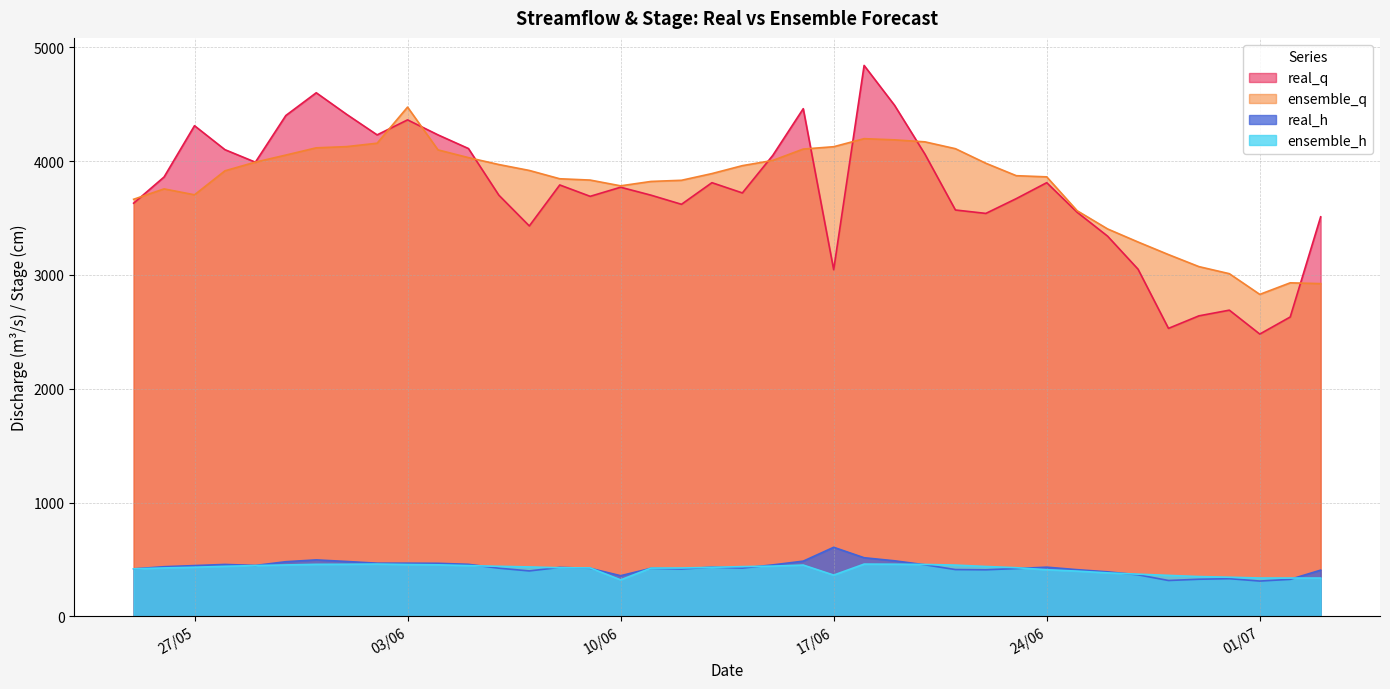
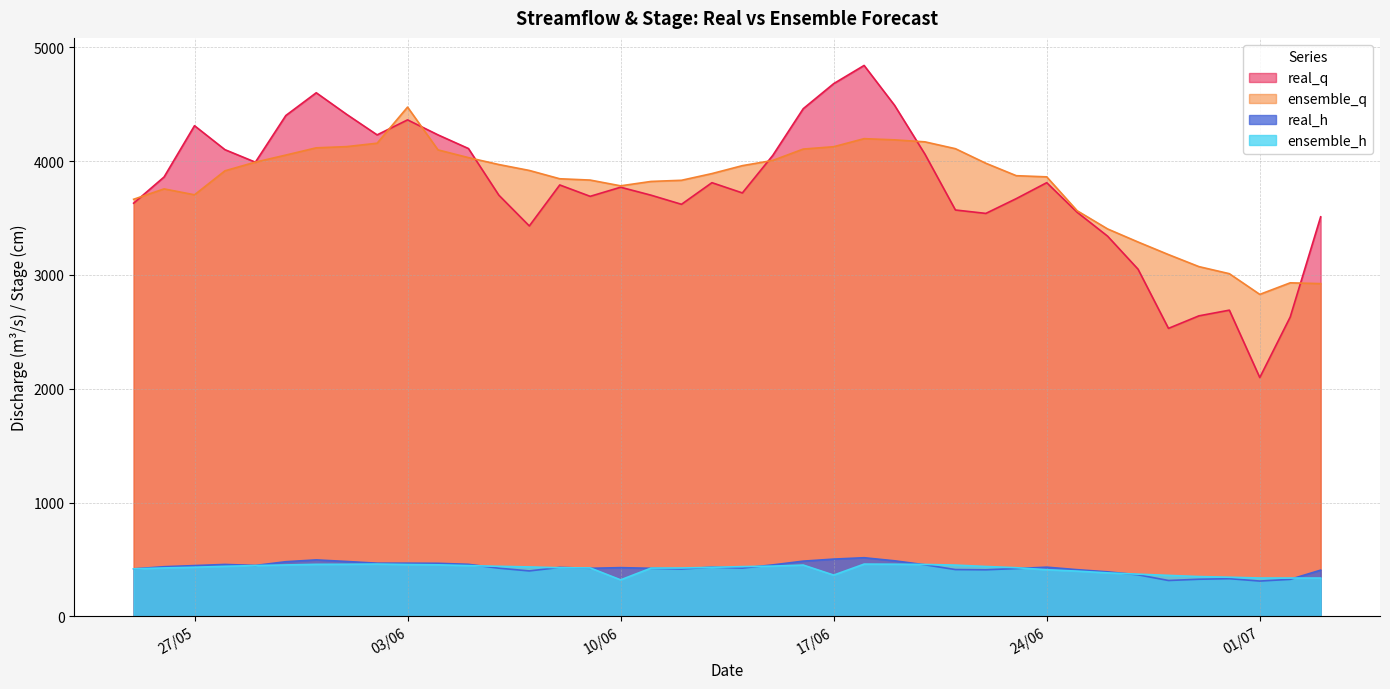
real_h, 10/06: 360 -> 430
real_q, 17/06: 3050 -> 4680
real_h, 17/06: 610 -> 500
real_q, 01/07: 2480 -> 2100
